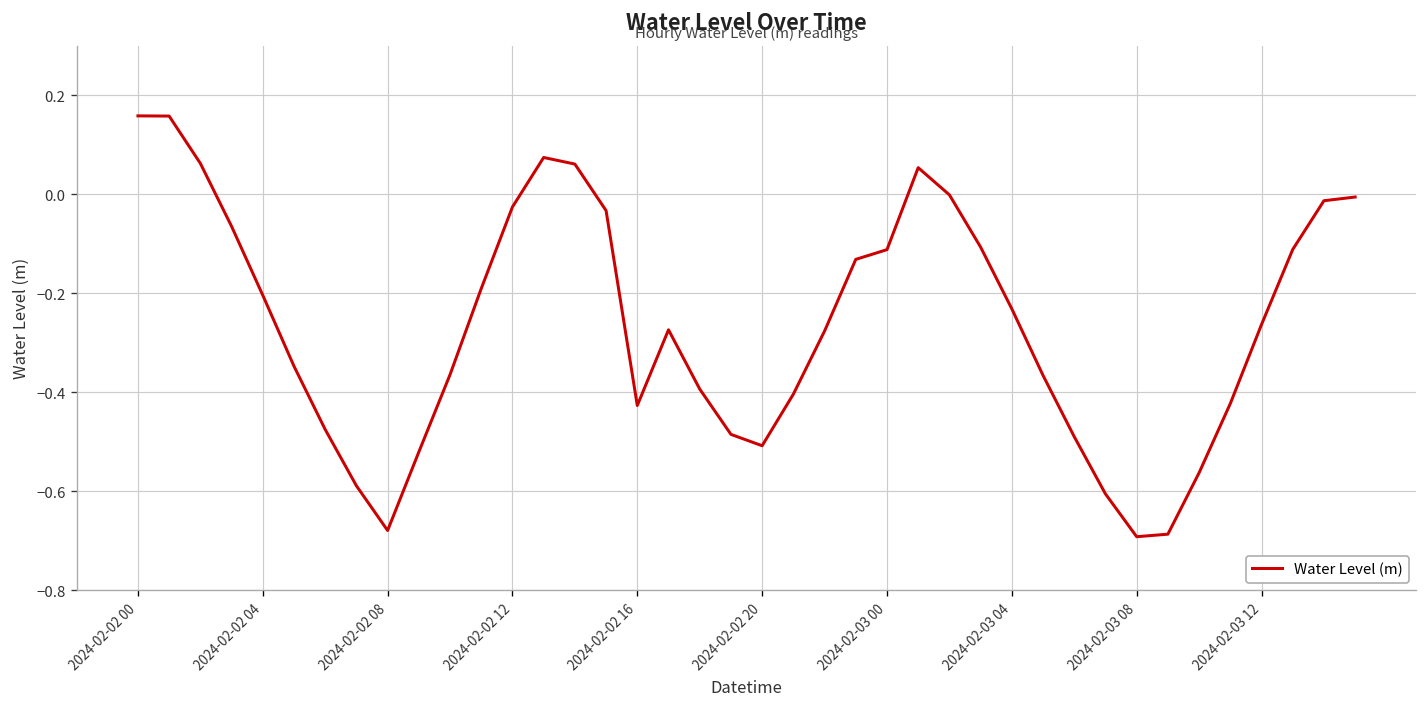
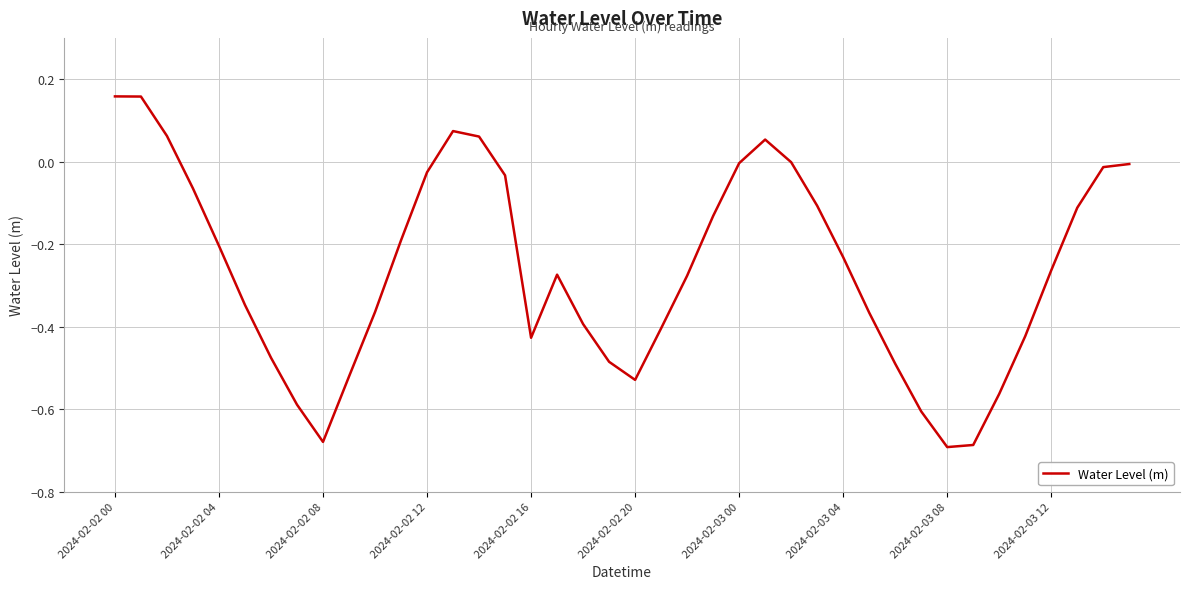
2024-02-02 20: -0.51 -> -0.53
2024-02-03 00: -0.11 -> 0.00
